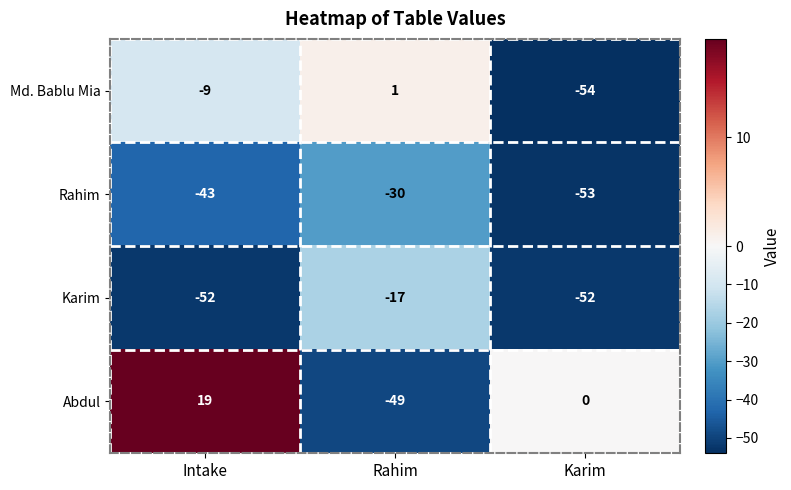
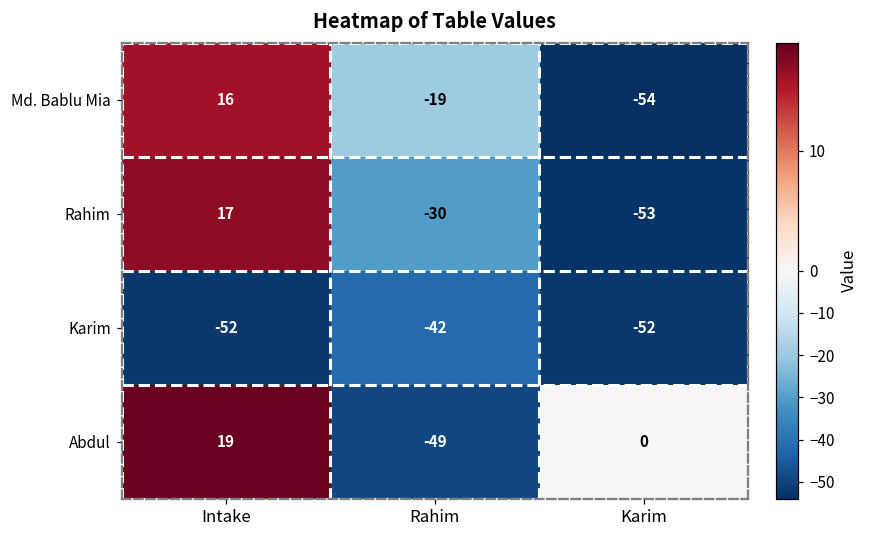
Md. Bablu Mia, Intake: -9 -> 16
Md. Bablu Mia, Rahim: 1 -> -19
Rahim, Intake: -43 -> 17
Karim, Rahim: -17 -> -42
